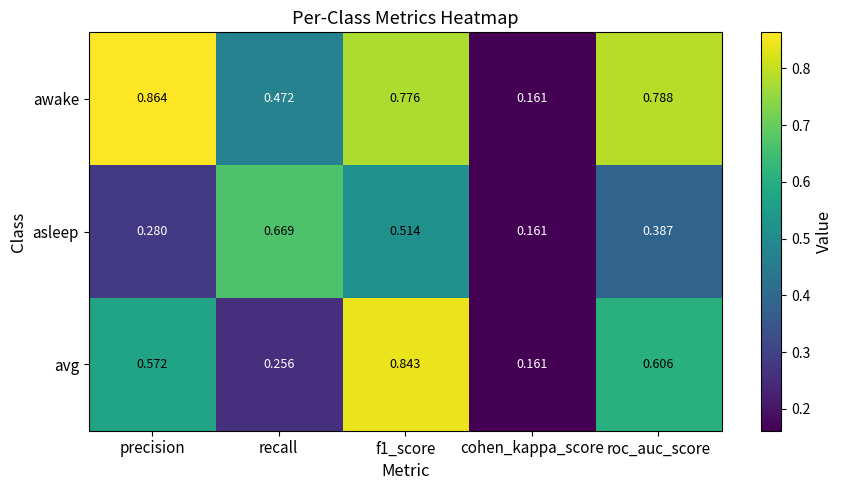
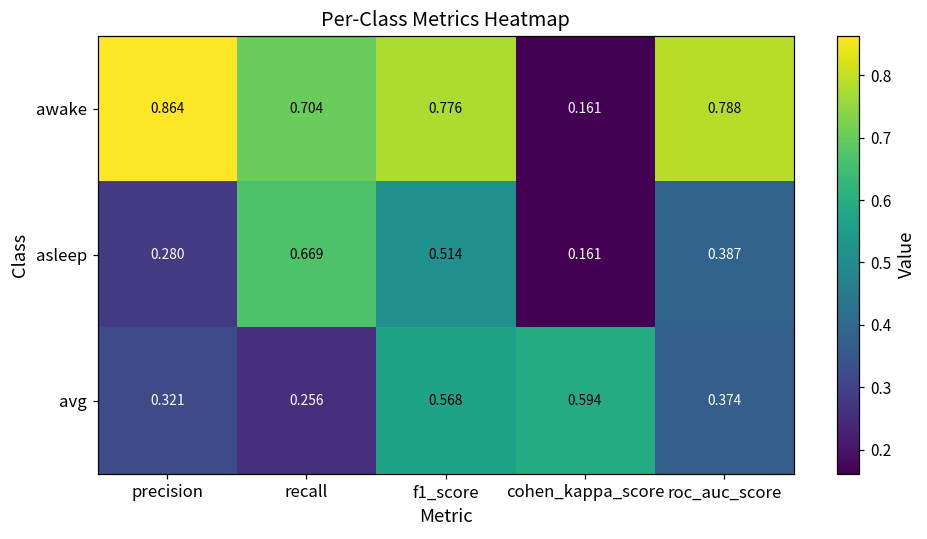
awake, recall: 0.472 -> 0.704
avg, precision: 0.572 -> 0.321
avg, f1_score: 0.843 -> 0.568
avg, cohen_kappa_score: 0.161 -> 0.594
avg, roc_auc_score: 0.606 -> 0.374
